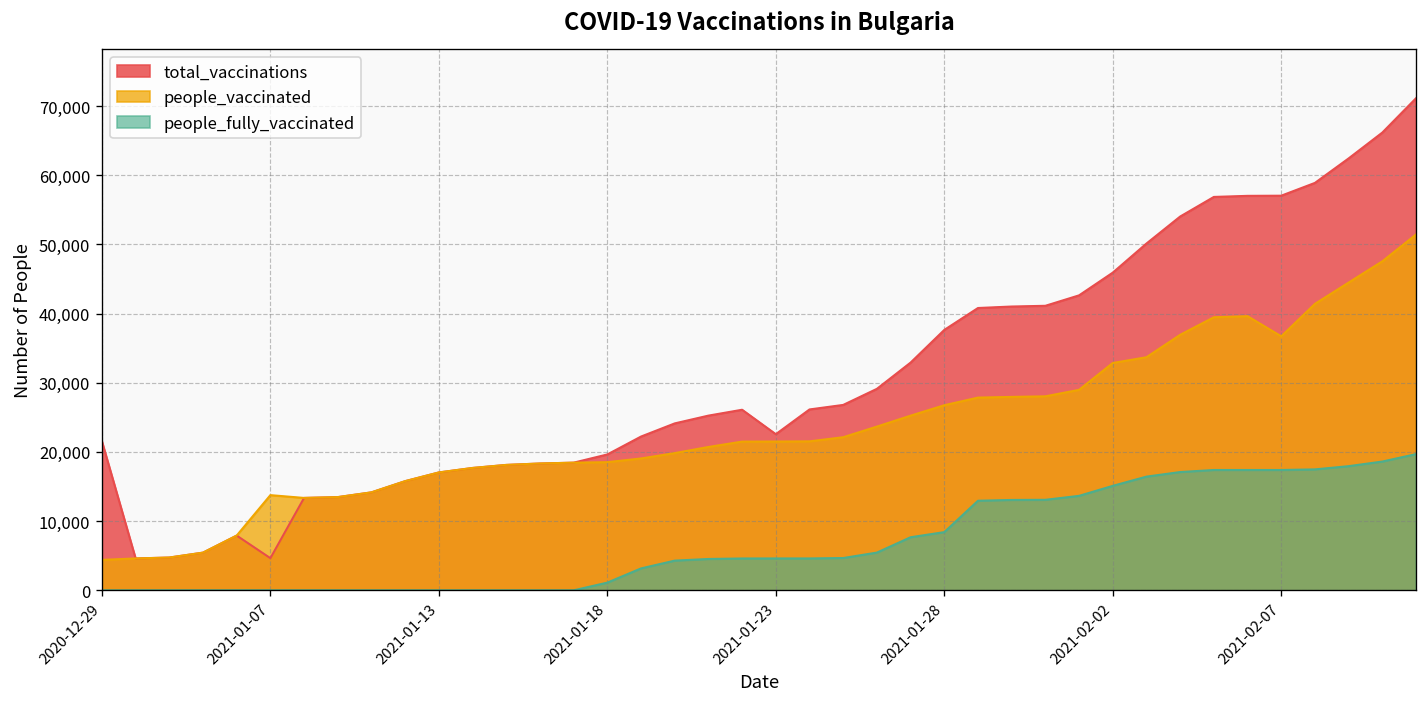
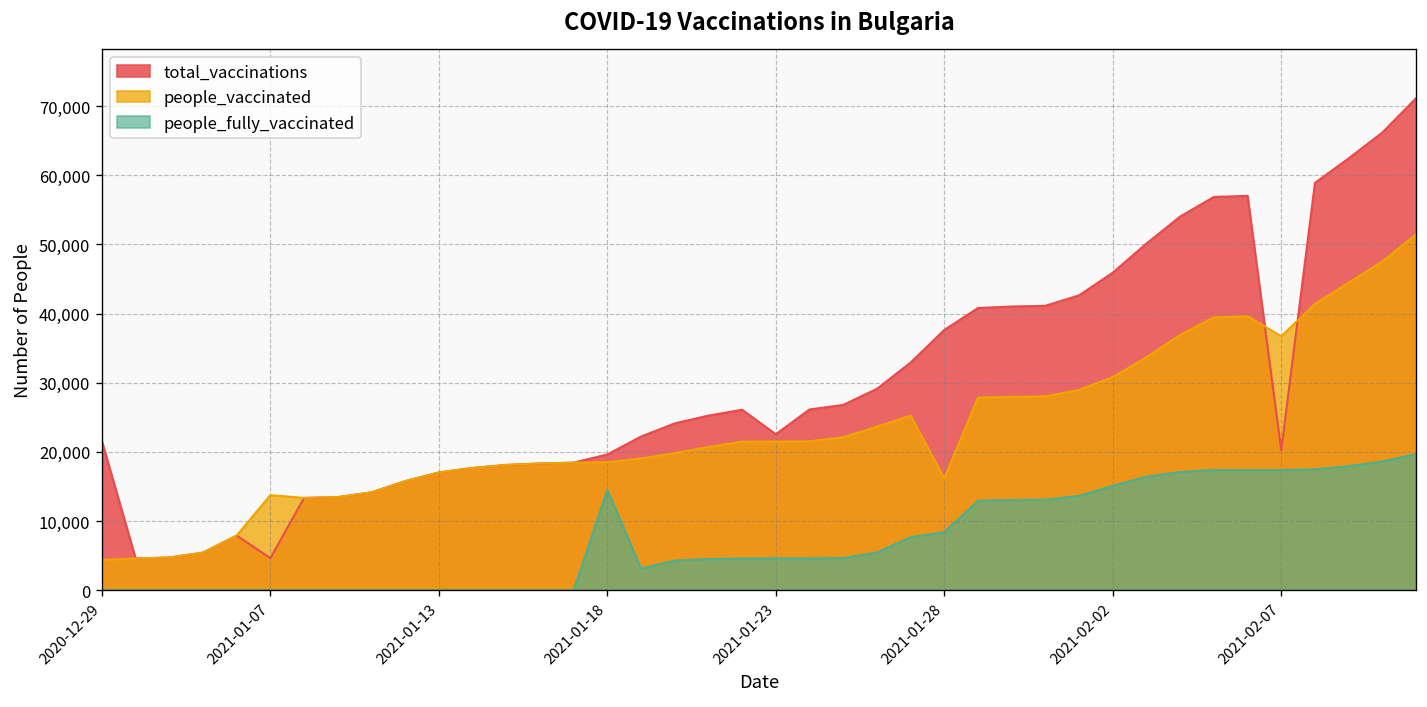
people_fully_vaccinated, 2021-01-18: 1,000 -> 14,000
people_vaccinated, 2021-01-28: 27,000 -> 16,000
people_vaccinated, 2021-02-02: 33,000 -> 31,000
total_vaccinations, 2021-02-07: 57,000 -> 20,000
